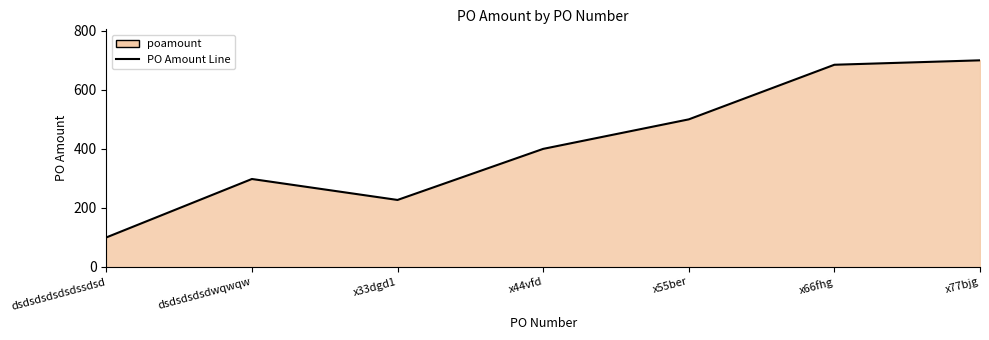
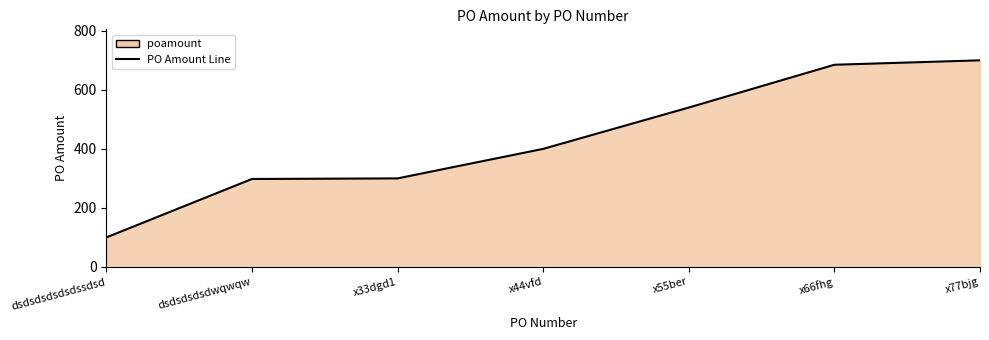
x33dgd1: 230 -> 300
x55ber: 500 -> 540
